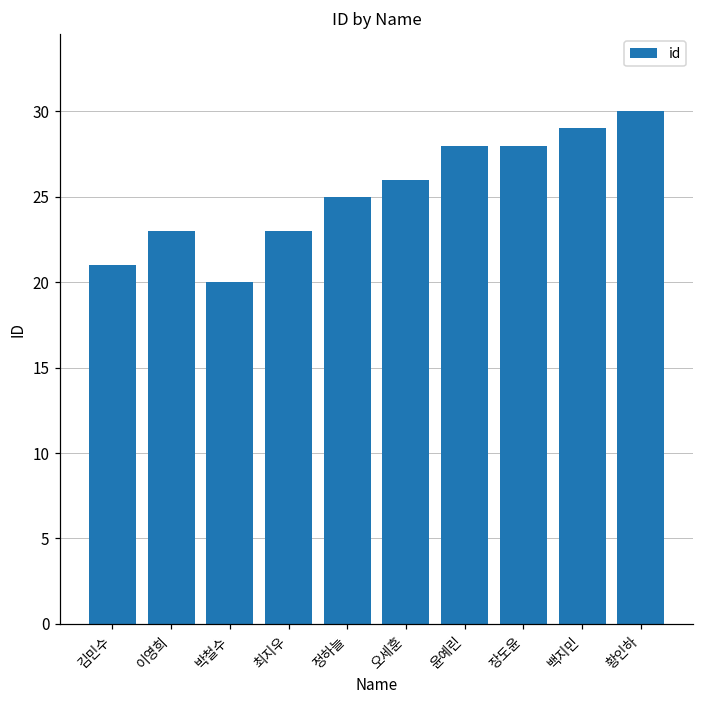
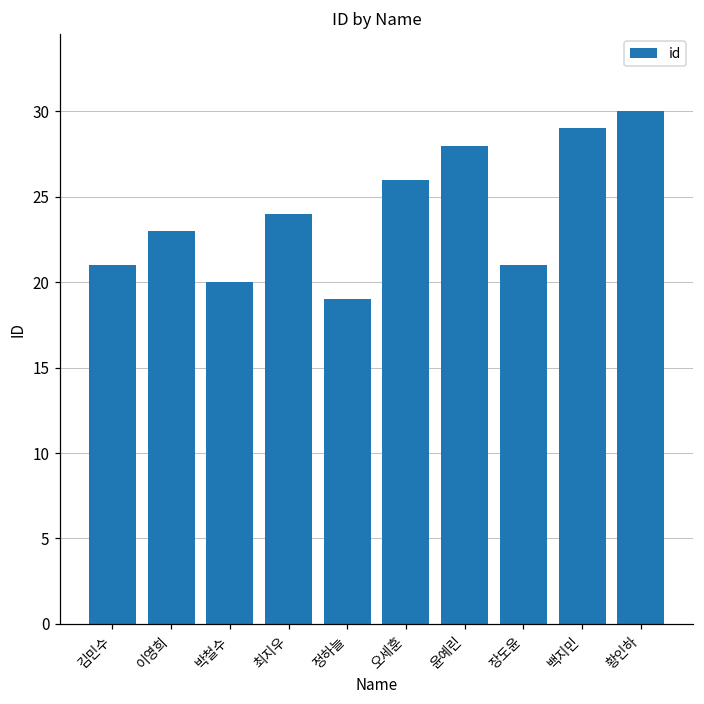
최지우: 23 -> 24
정하늘: 25 -> 19
장도윤: 28 -> 21
